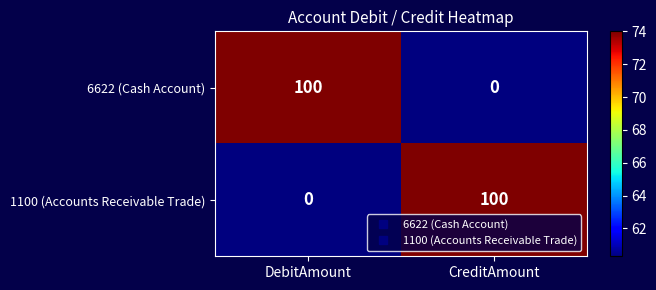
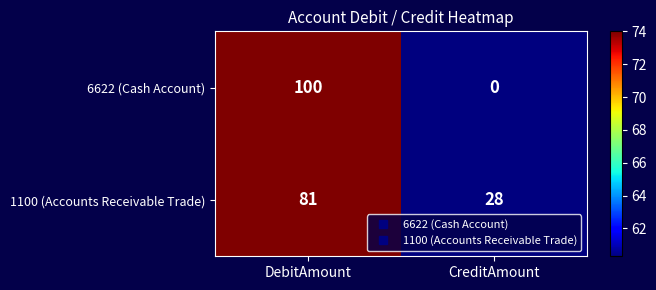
1100 (Accounts Receivable Trade), DebitAmount: 0 -> 81
1100 (Accounts Receivable Trade), CreditAmount: 100 -> 28
